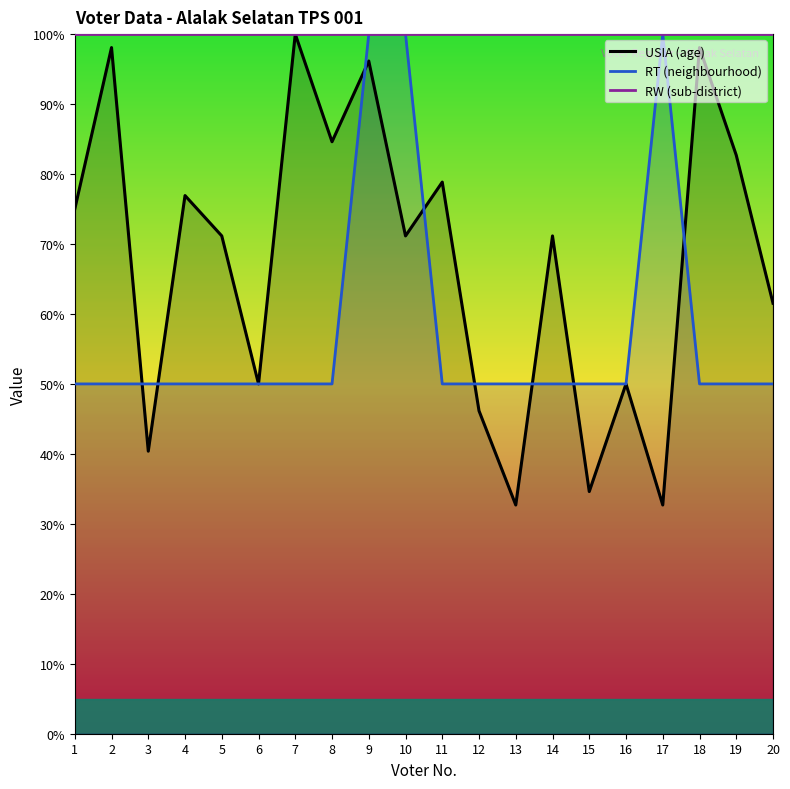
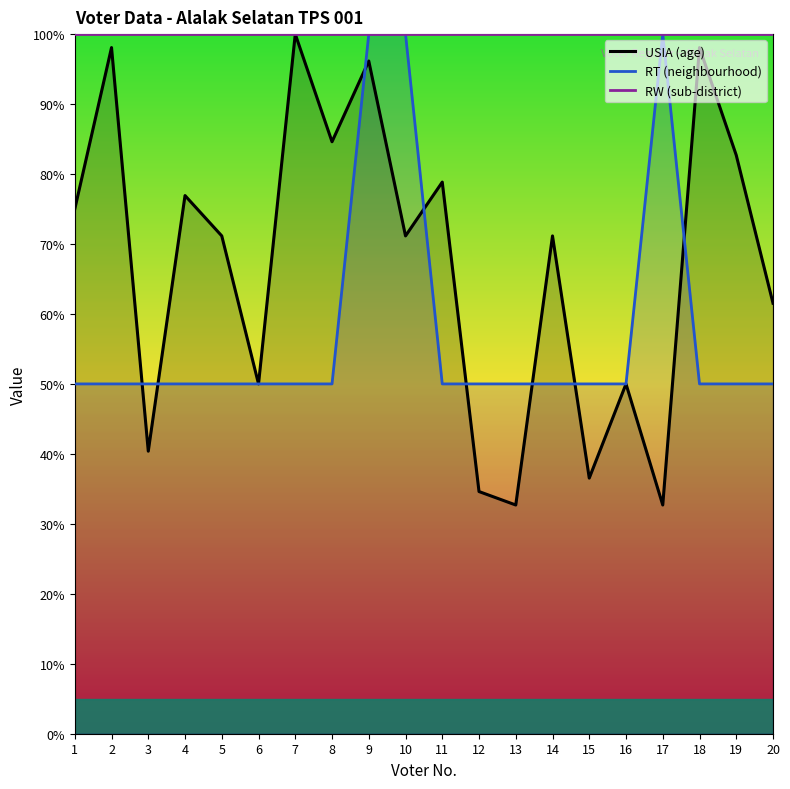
USIA (age), 12: 46% -> 35%
USIA (age), 15: 35% -> 37%
